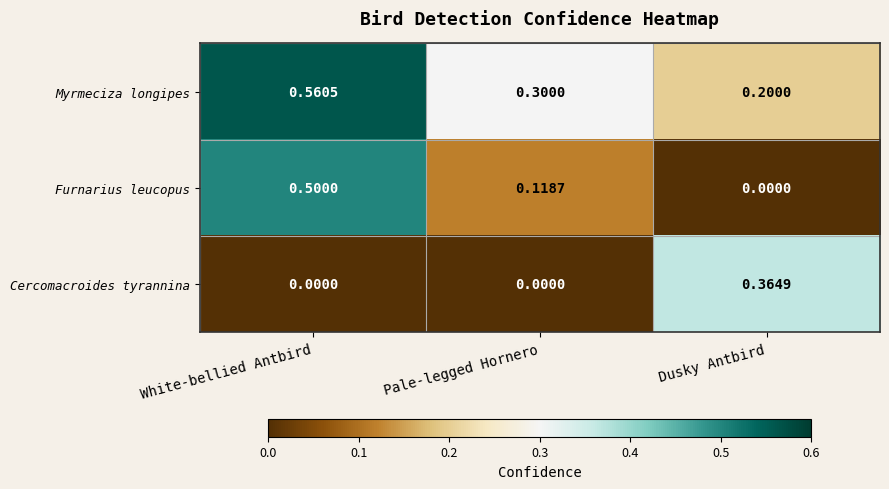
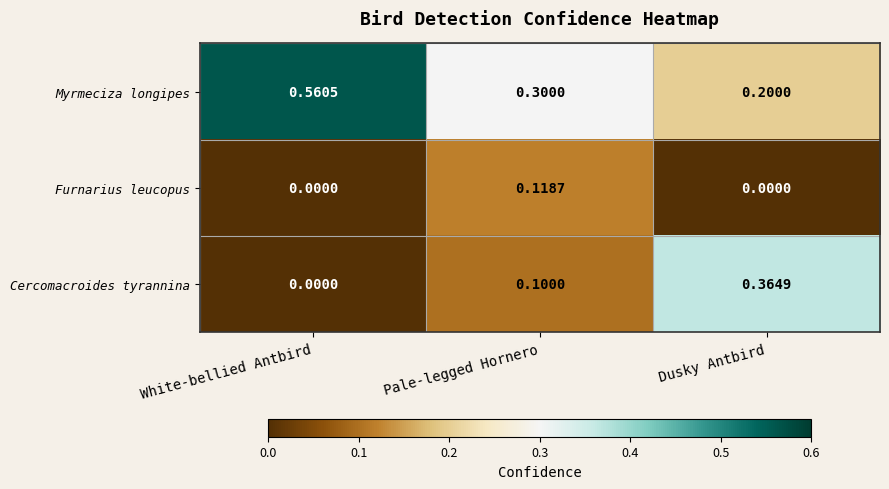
Furnarius leucopus, White-bellied Antbird: 0.5000 -> 0.0000
Cercomacroides tyrannina, Pale-legged Hornero: 0.0000 -> 0.1000
